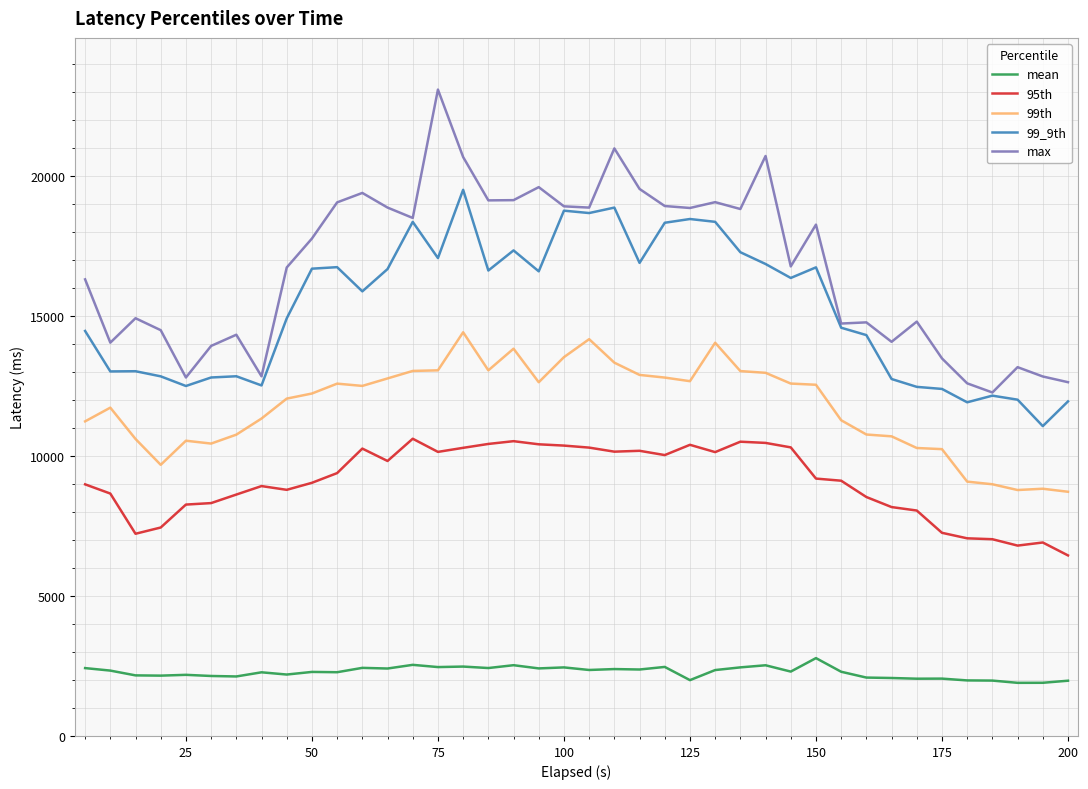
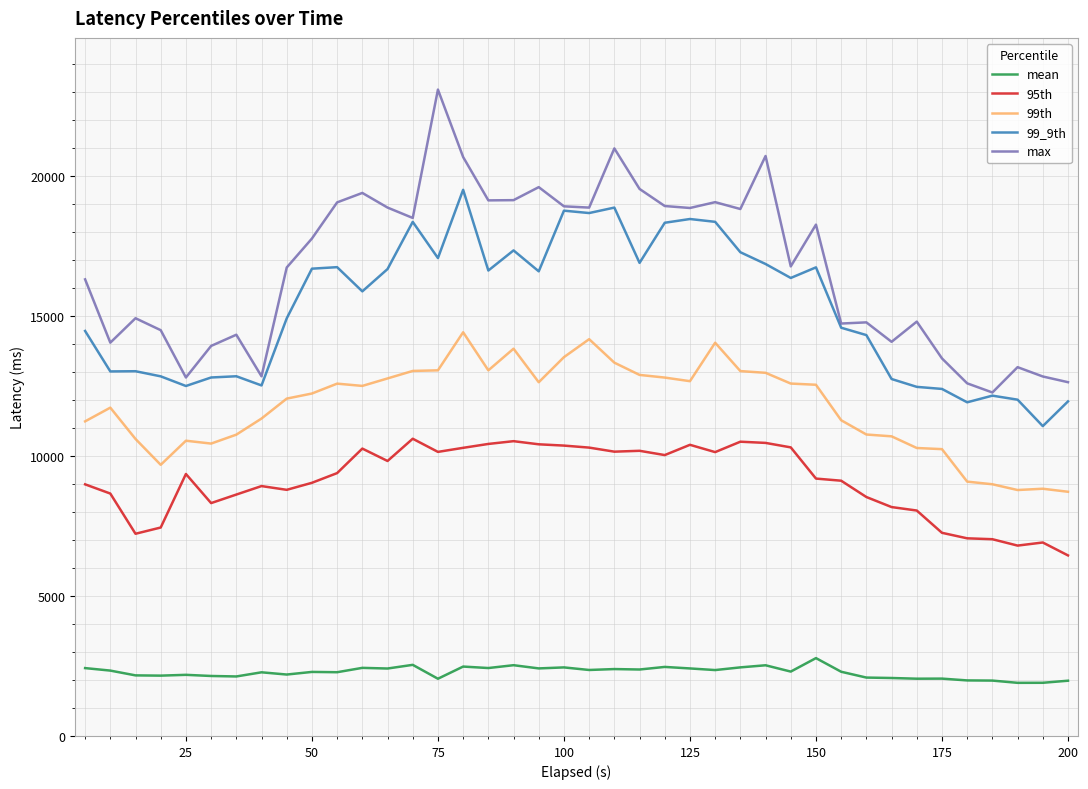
95th, 25: 8300 -> 9400
mean, 75: 2500 -> 2000
mean, 125: 2000 -> 2400
